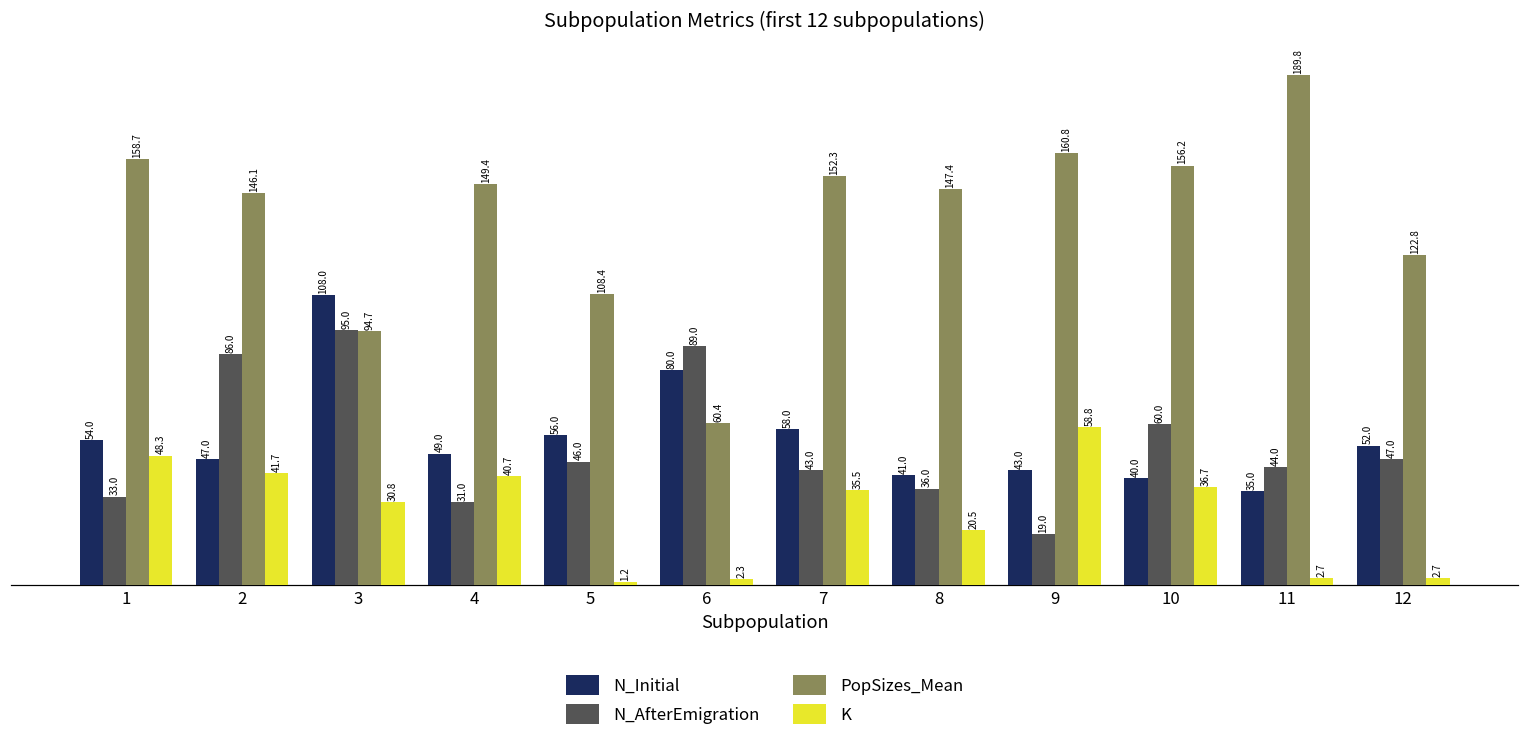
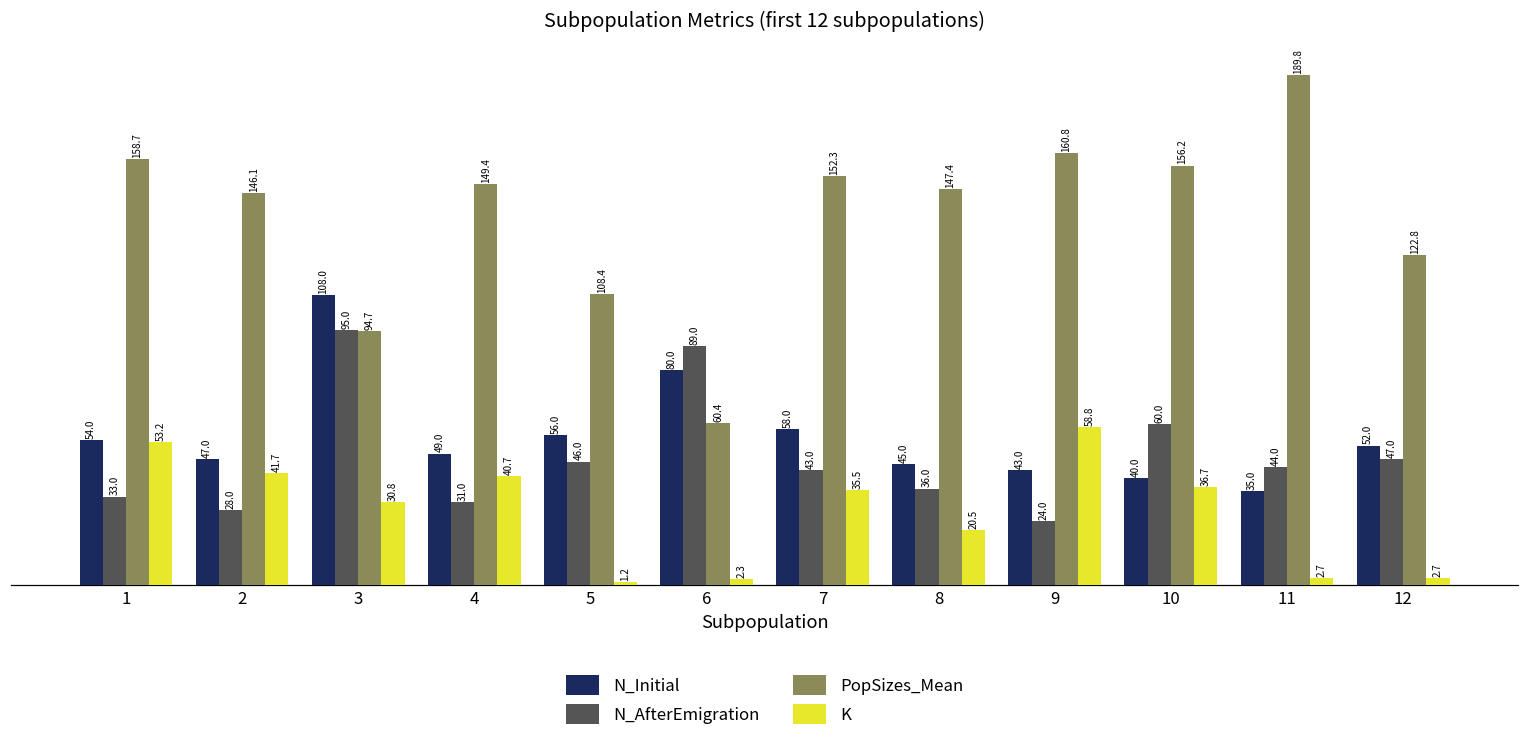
K, 1: 48.3 -> 53.2
N_AfterEmigration, 2: 86.0 -> 28.0
N_Initial, 8: 41.0 -> 45.0
N_AfterEmigration, 9: 19.0 -> 24.0
